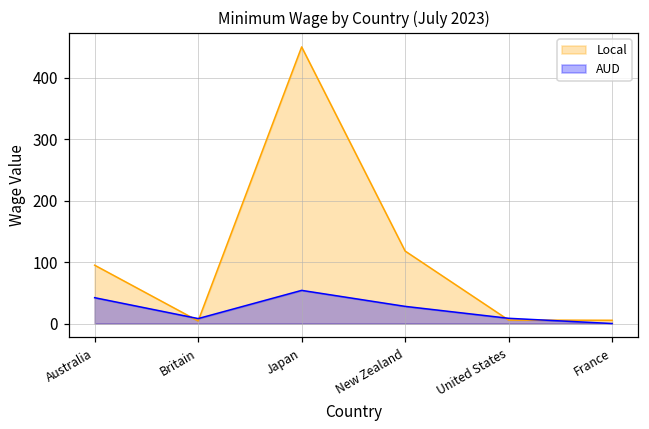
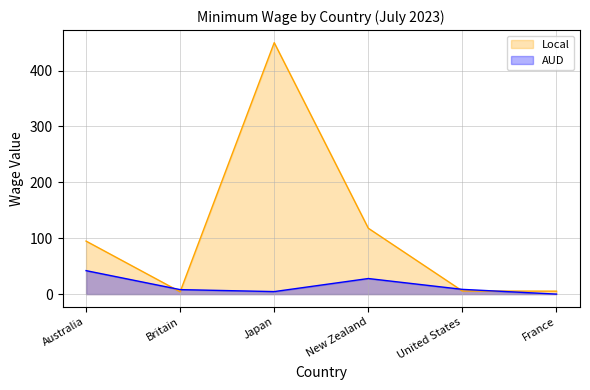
AUD, Japan: 50 -> 0
